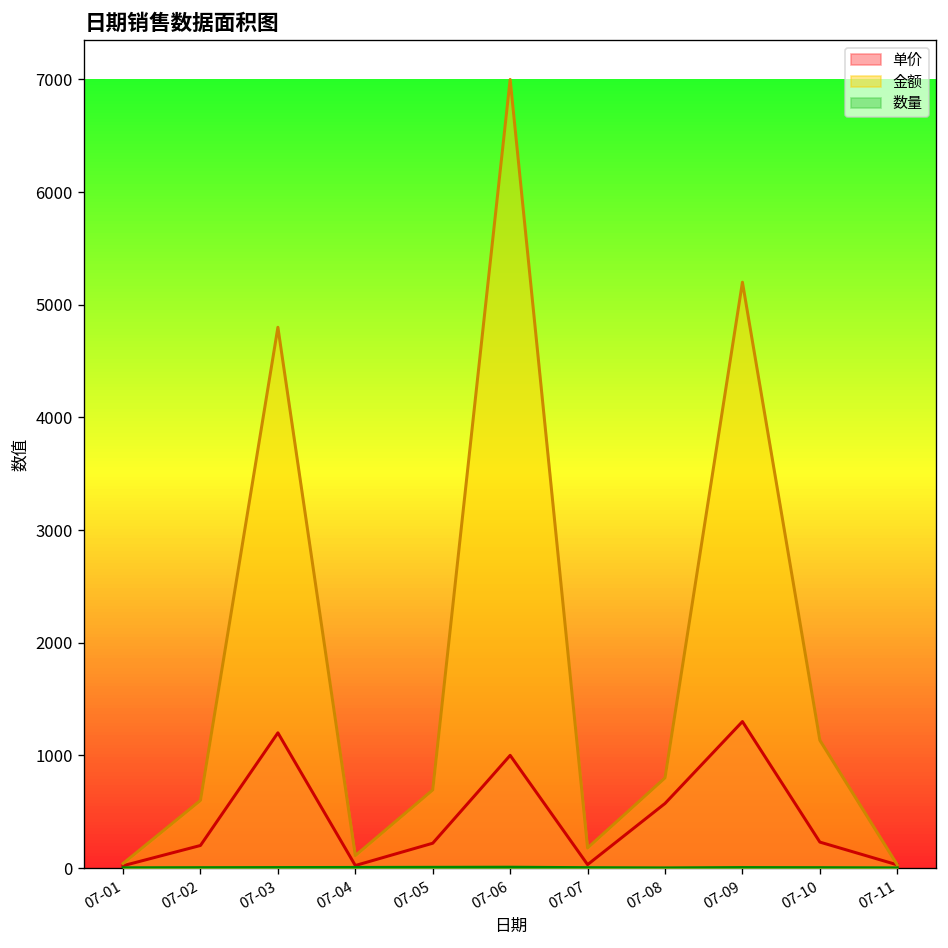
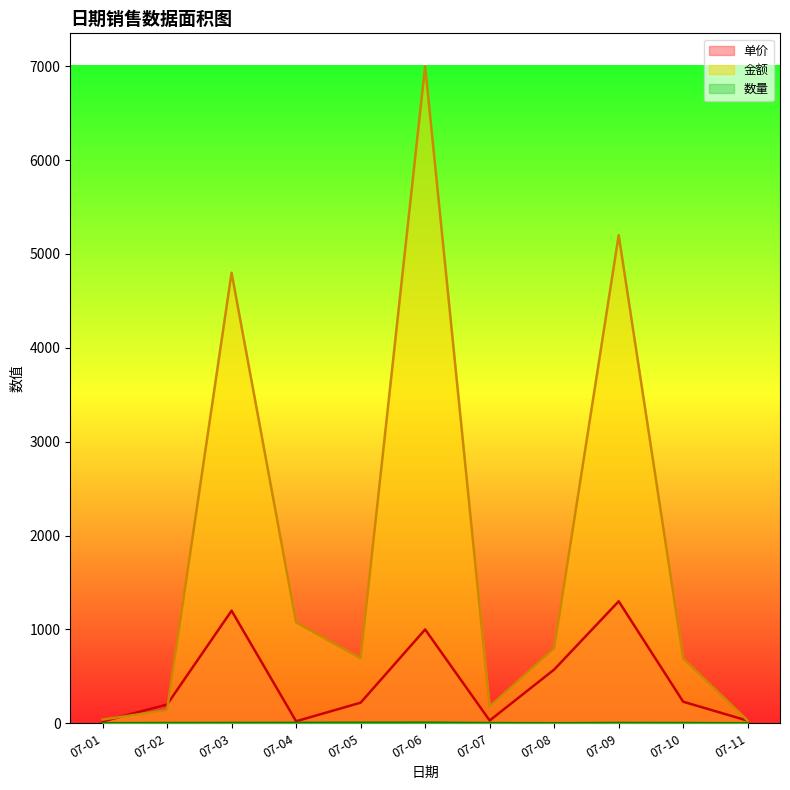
金额, 07-02: 600 -> 100
金额, 07-04: 100 -> 1100
金额, 07-10: 1100 -> 700
